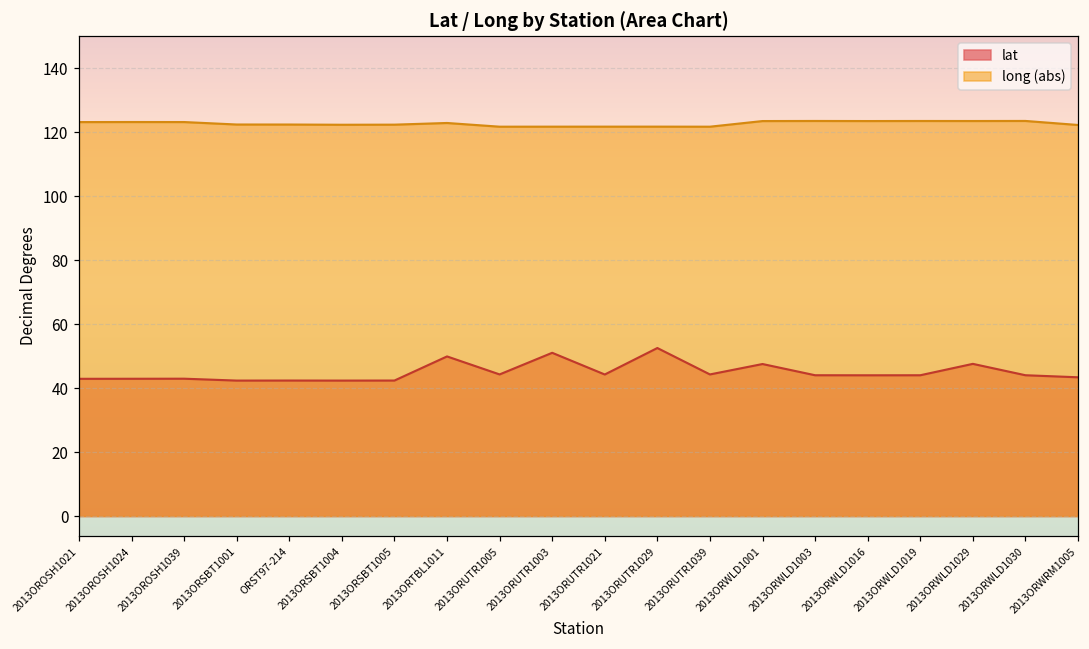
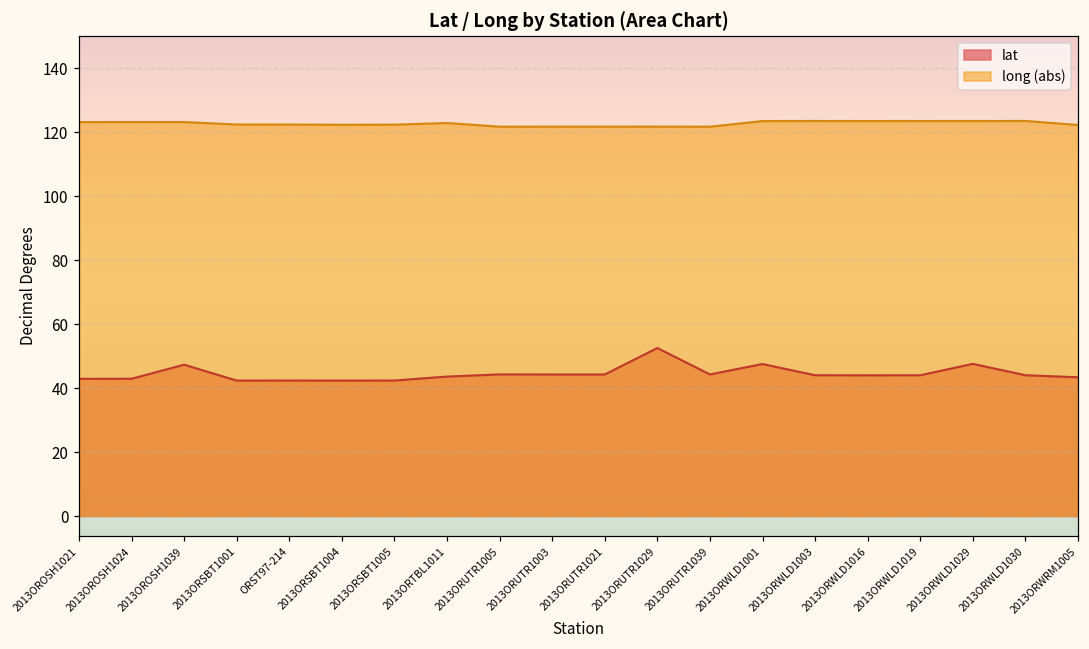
lat, 2013OROSH1039: 43 -> 47
lat, 2013ORTBL1011: 50 -> 44
lat, 2013ORUTR1003: 51 -> 44
